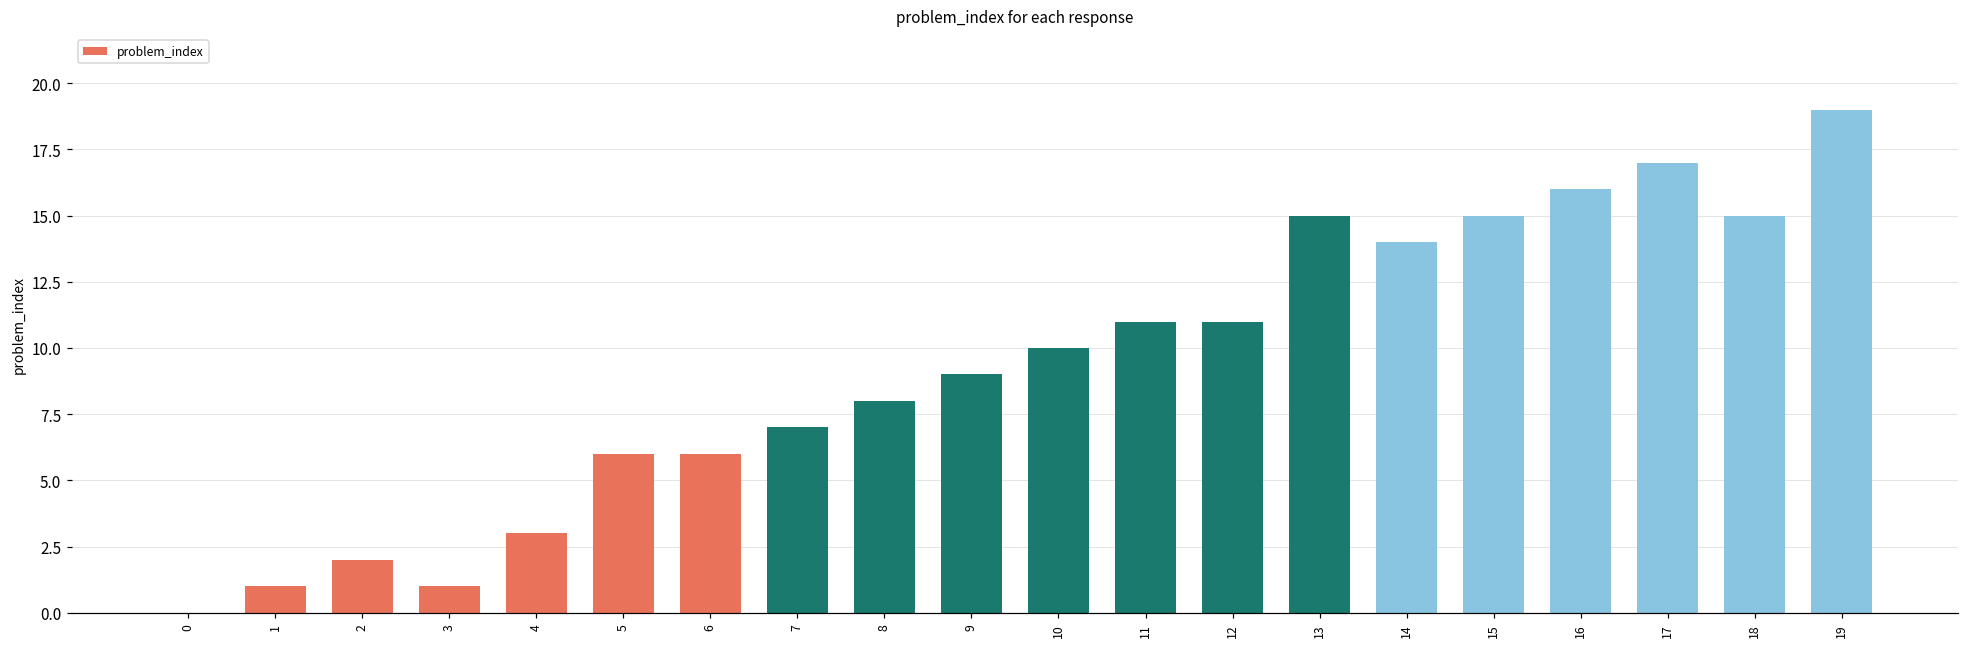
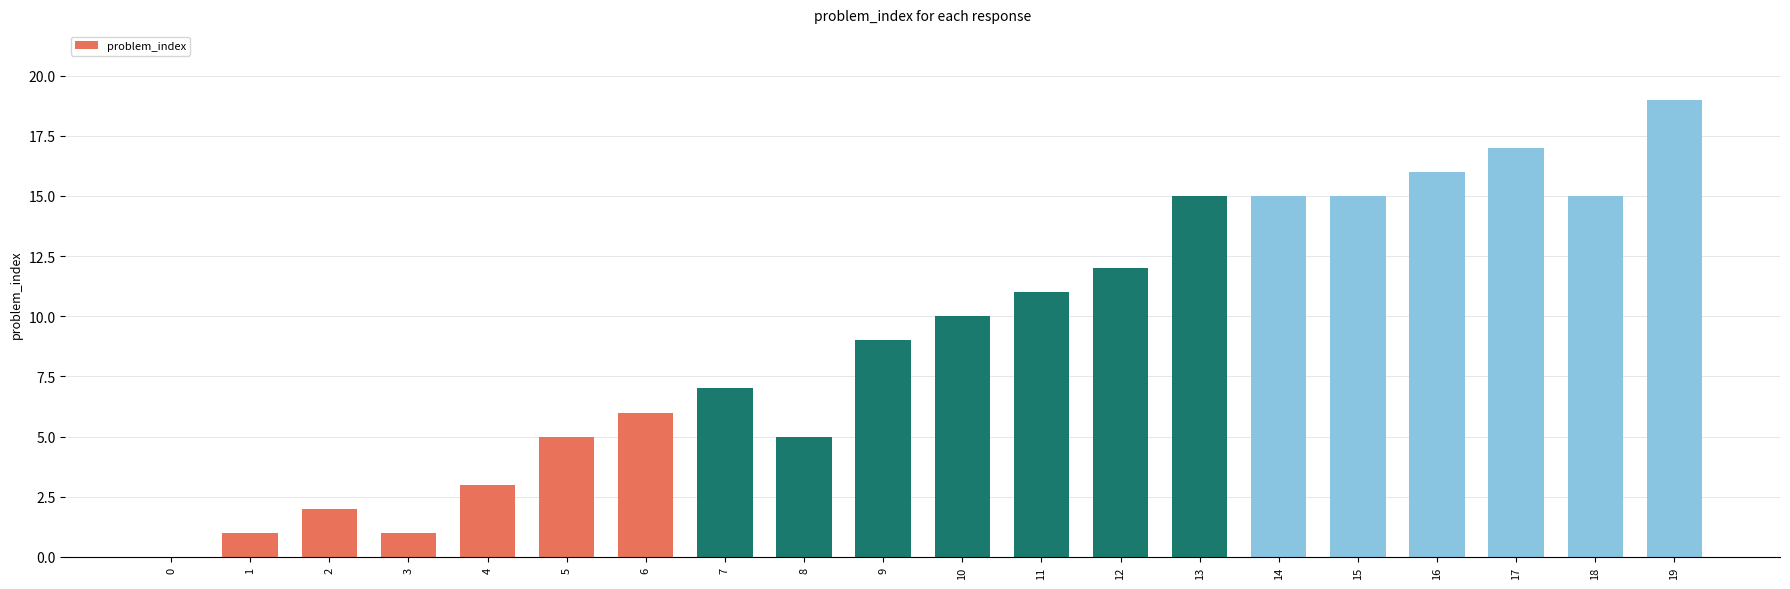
5: 6 -> 5
8: 8 -> 5
12: 11 -> 12
14: 14 -> 15
